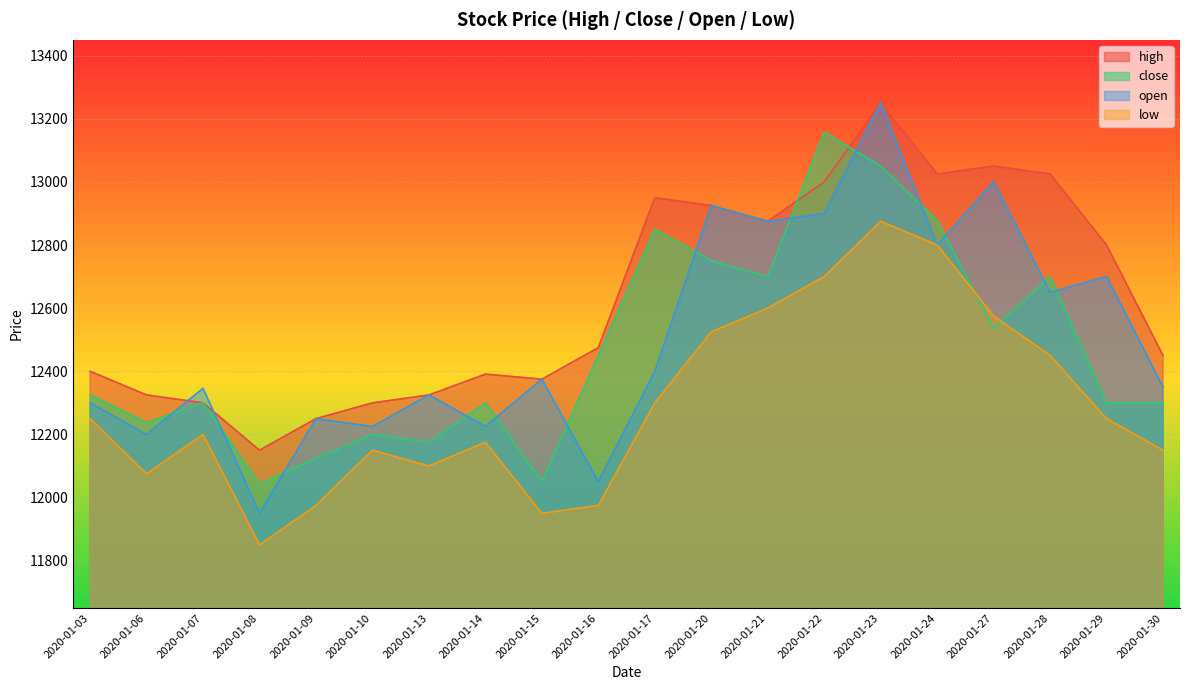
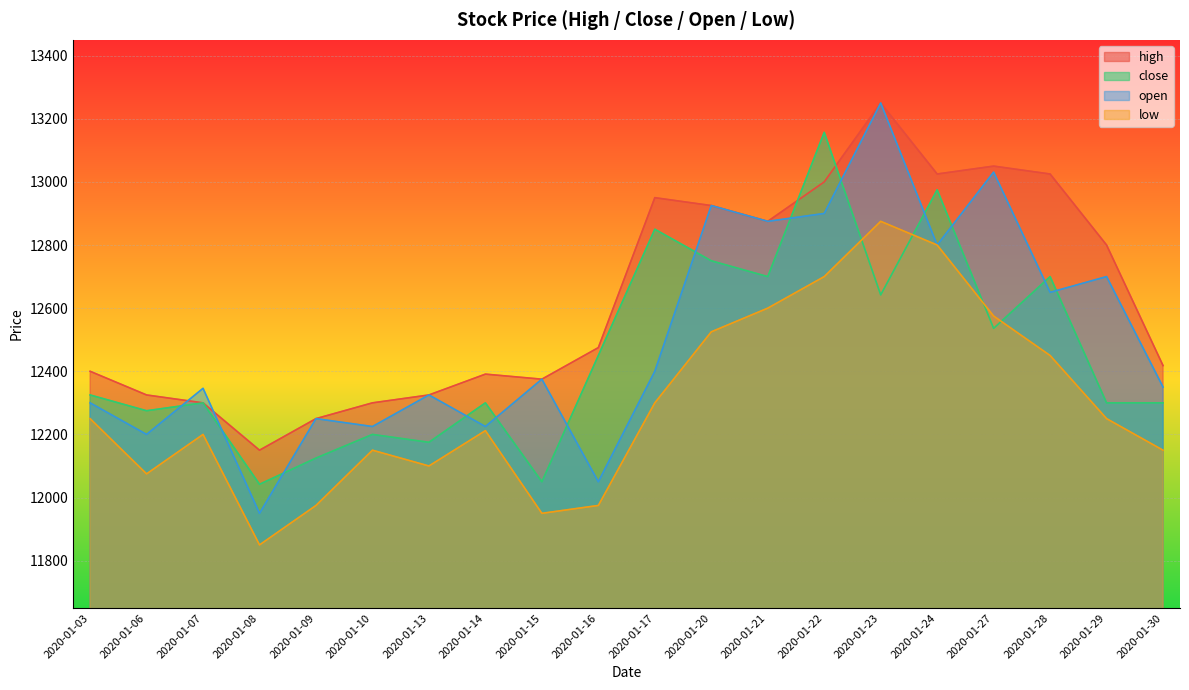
close, 2020-01-06: 12240 -> 12280
low, 2020-01-14: 12180 -> 12210
close, 2020-01-23: 13050 -> 12640
close, 2020-01-24: 12880 -> 12980
open, 2020-01-27: 13000 -> 13030
high, 2020-01-30: 12450 -> 12420
